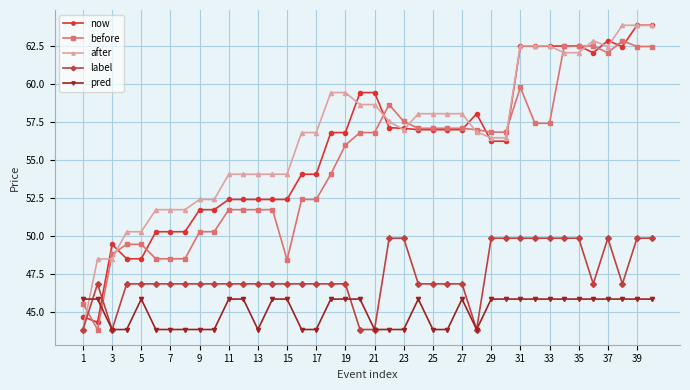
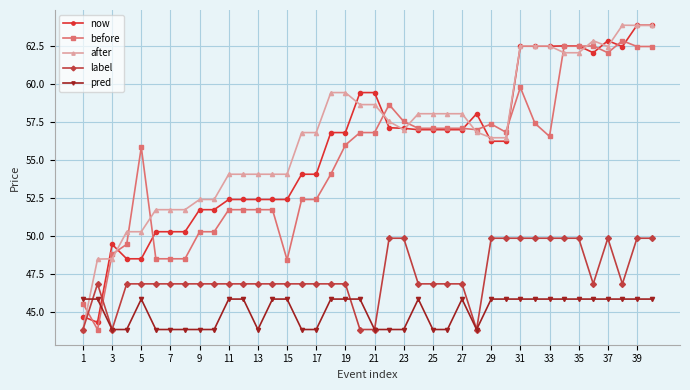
before, 5: 49.5 -> 55.9
before, 29: 56.9 -> 57.4
before, 33: 57.4 -> 56.6
